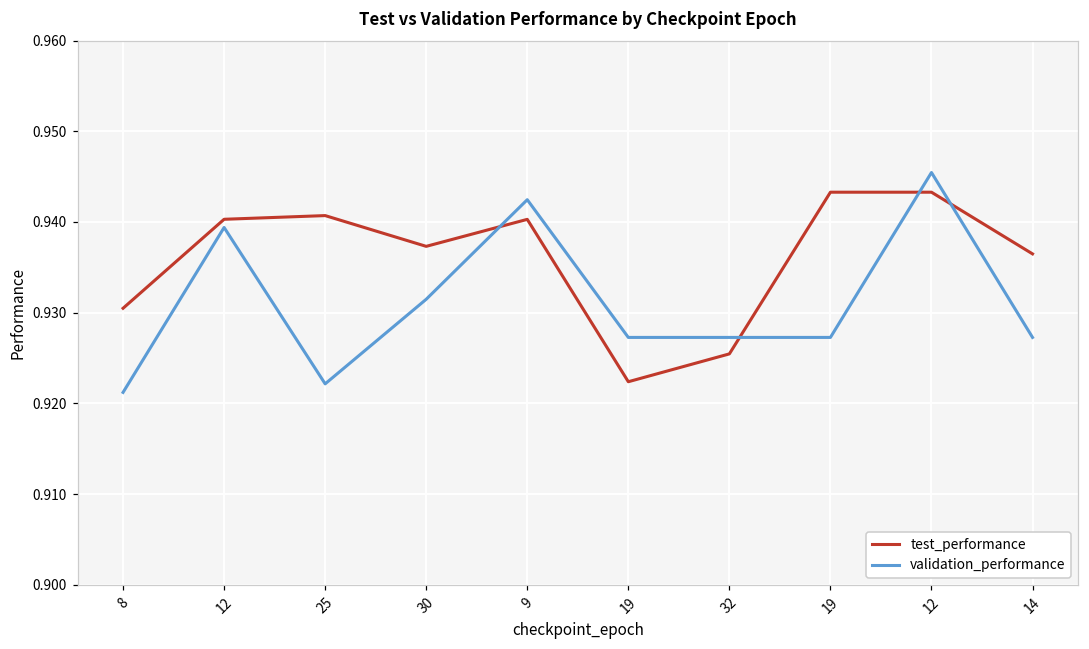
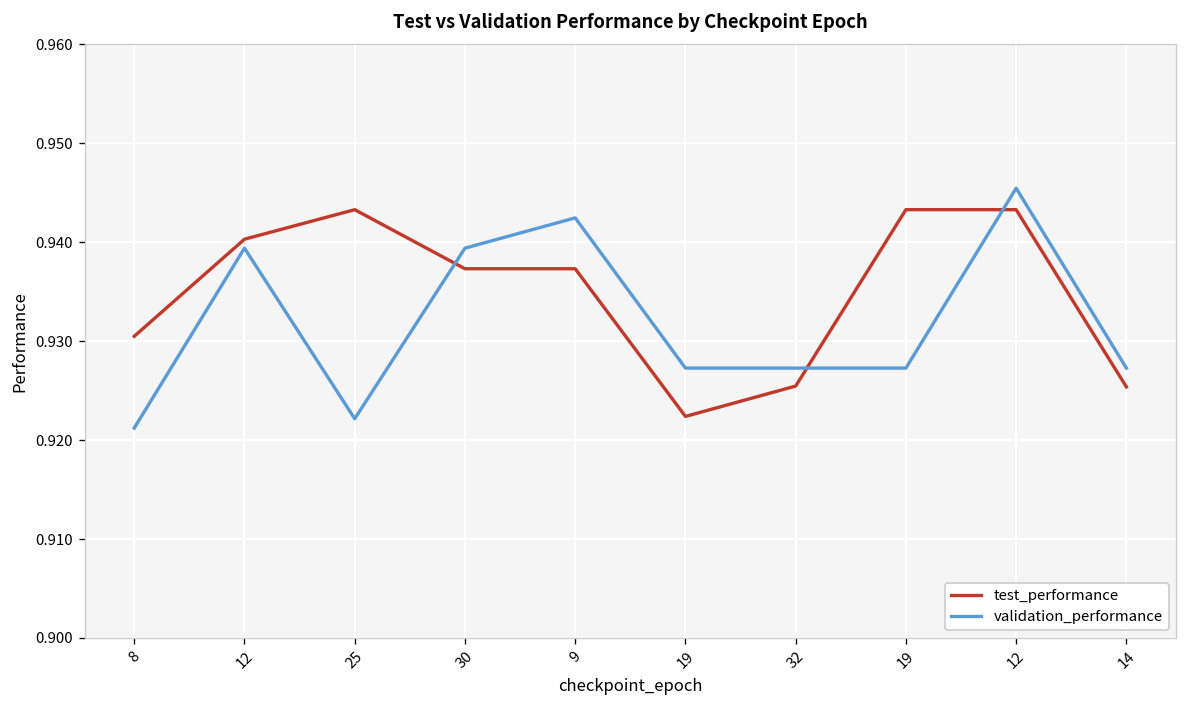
test_performance, 25: 0.941 -> 0.943
validation_performance, 30: 0.931 -> 0.939
test_performance, 9: 0.940 -> 0.937
test_performance, 14: 0.936 -> 0.925
